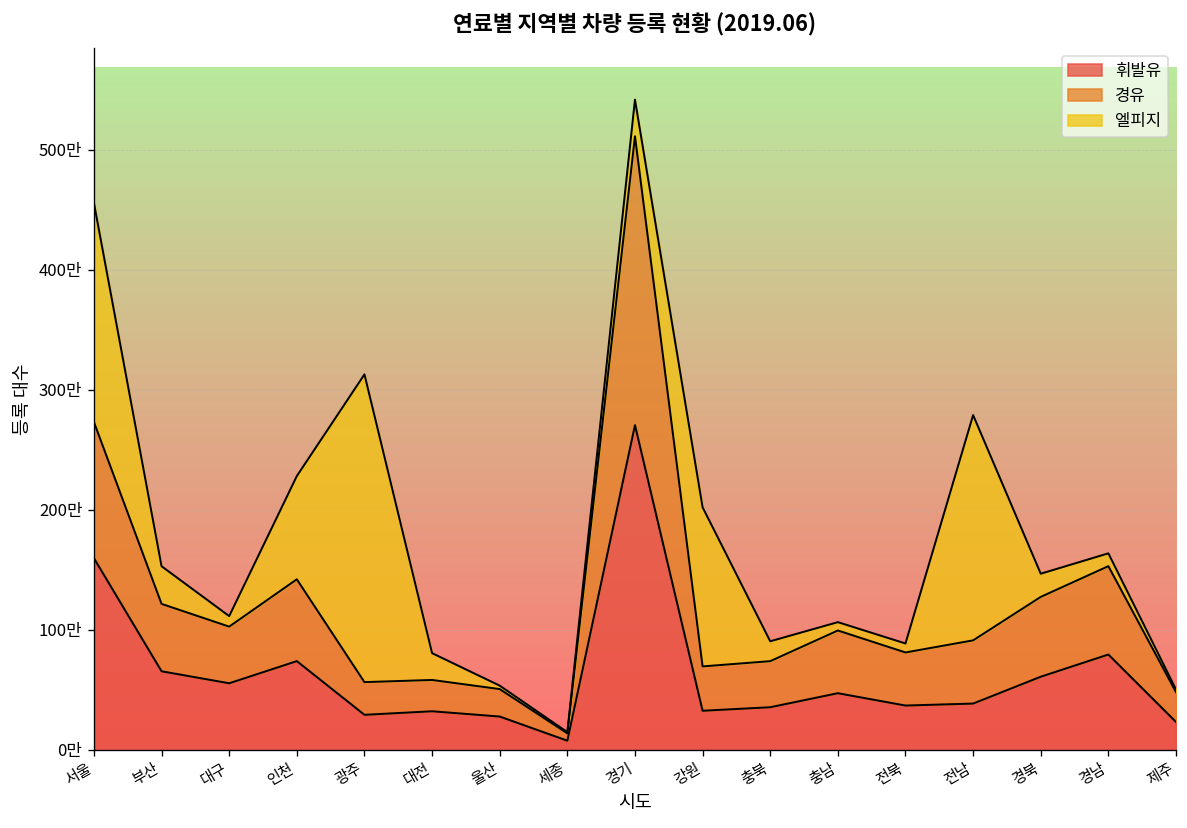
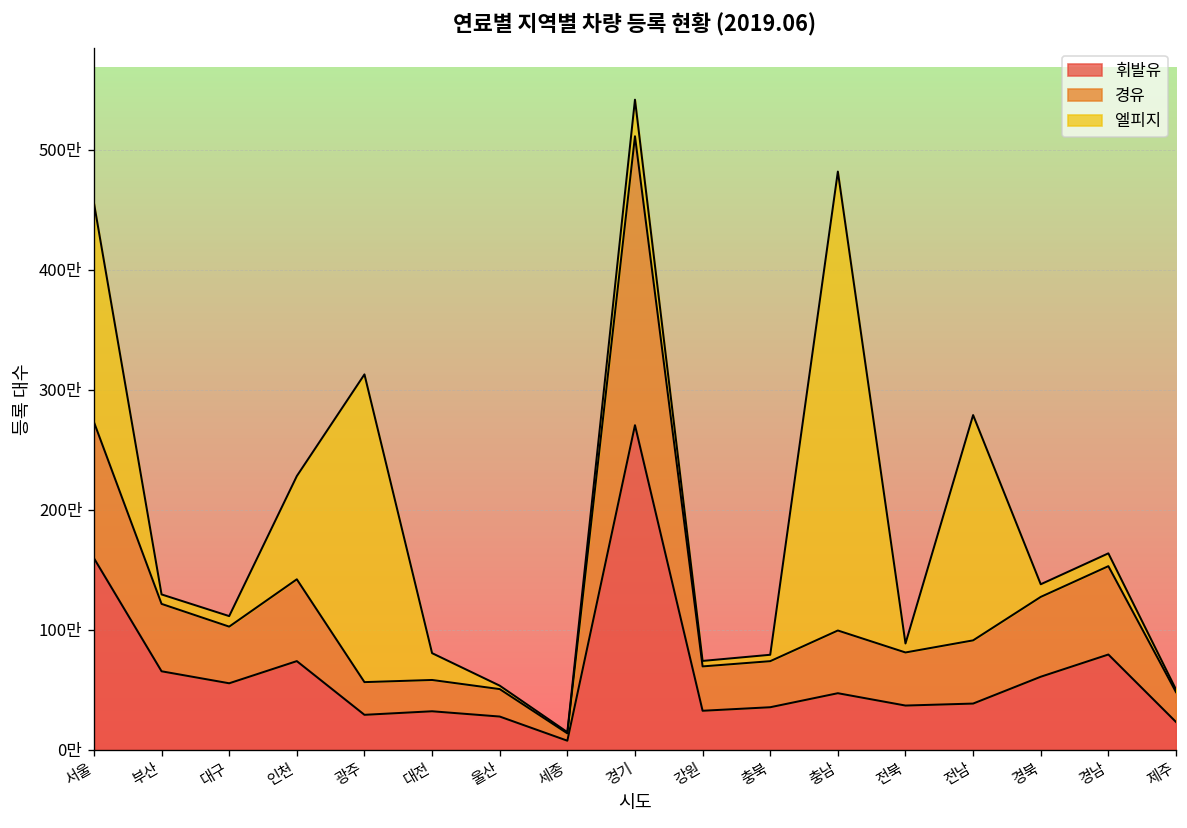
엘피지, 부산: 31만 -> 8만
엘피지, 강원: 133만 -> 5만
엘피지, 충북: 17만 -> 5만
엘피지, 충남: 7만 -> 382만
엘피지, 경북: 19만 -> 11만
